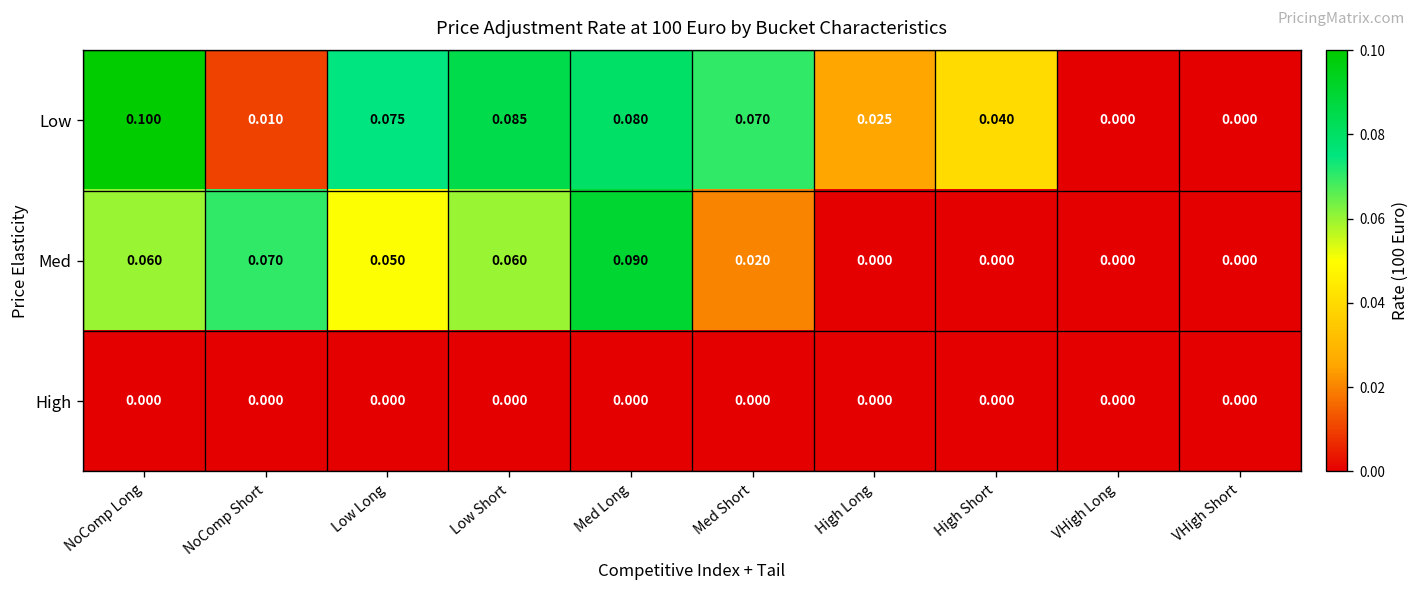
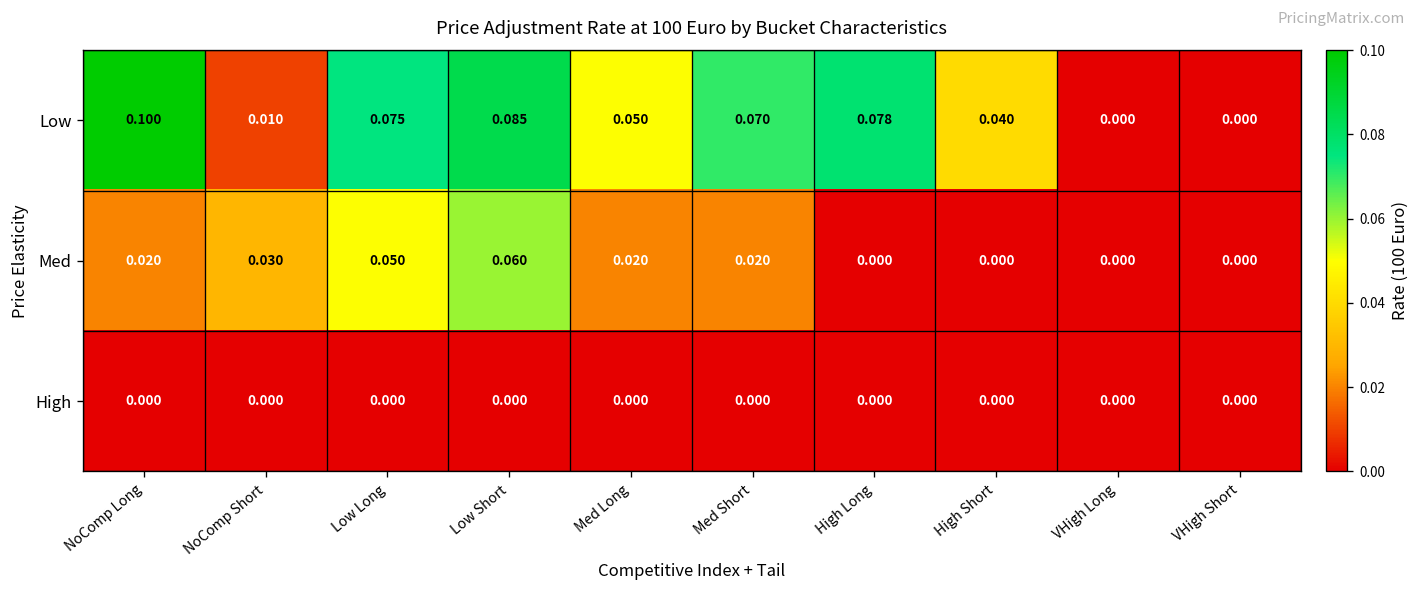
Low, Med Long: 0.080 -> 0.050
Low, High Long: 0.025 -> 0.078
Med, NoComp Long: 0.060 -> 0.020
Med, NoComp Short: 0.070 -> 0.030
Med, Med Long: 0.090 -> 0.020
